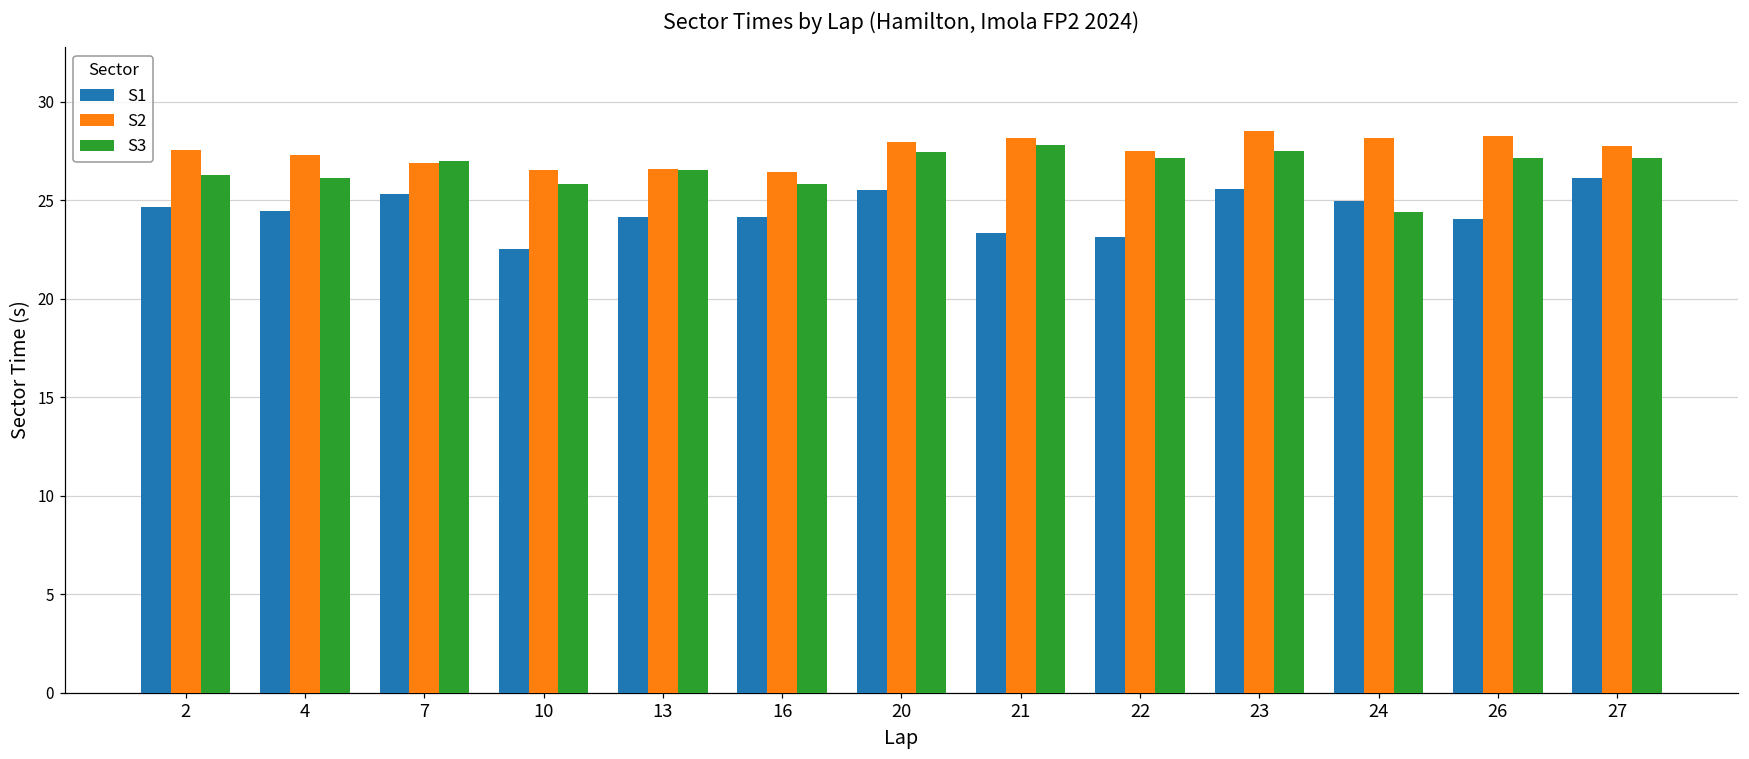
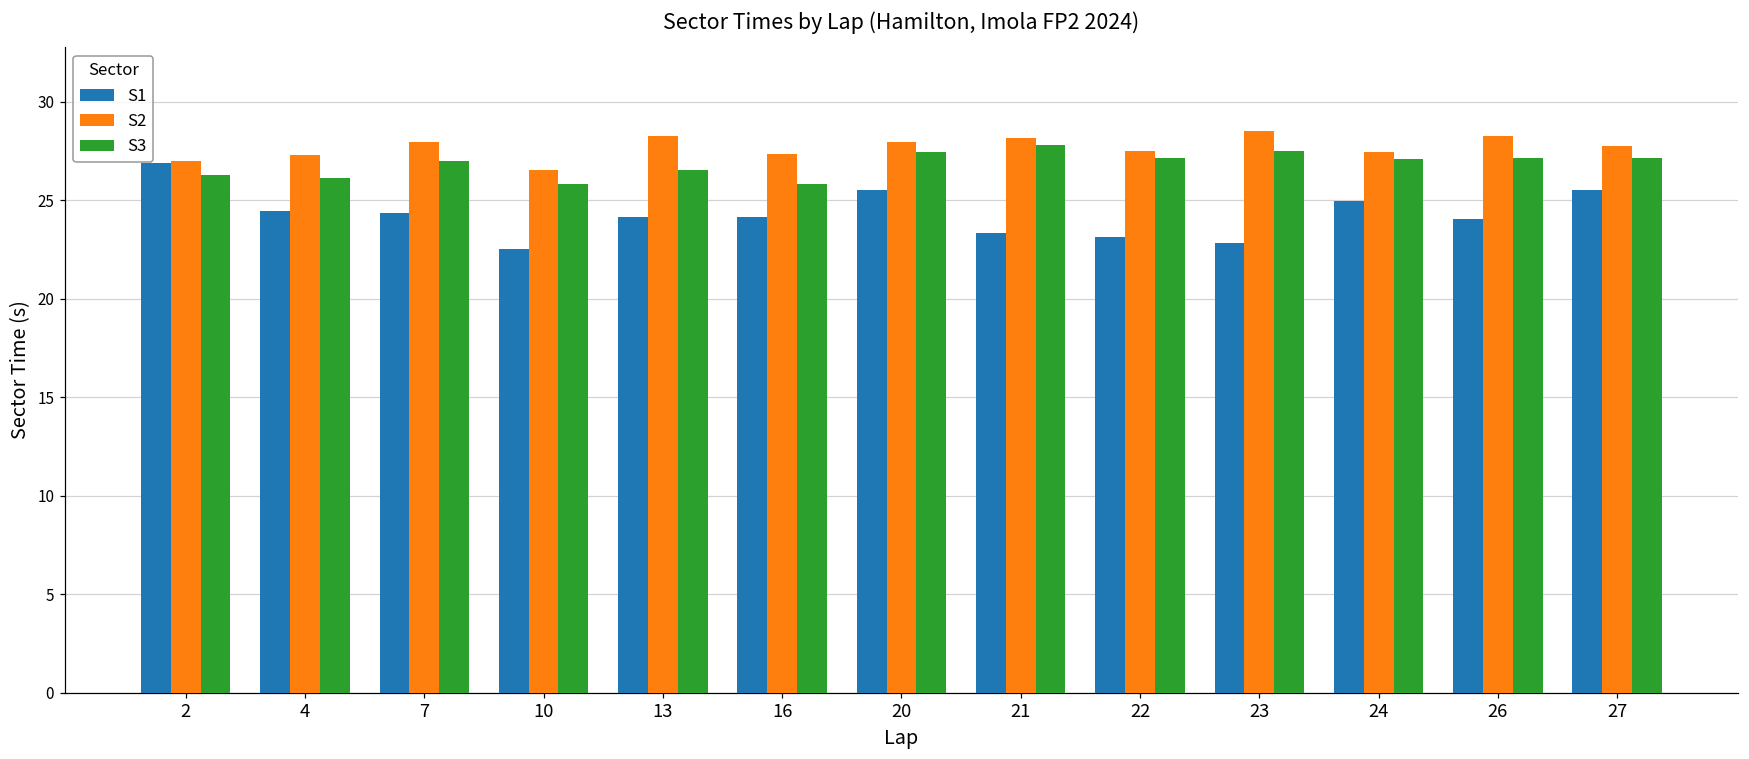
S1, 2: 24.6 -> 26.9
S2, 2: 27.6 -> 27.0
S1, 7: 25.3 -> 24.4
S2, 7: 26.9 -> 27.9
S2, 13: 26.6 -> 28.2
S2, 16: 26.4 -> 27.3
S1, 23: 25.5 -> 22.8
S2, 24: 28.2 -> 27.4
S3, 24: 24.4 -> 27.1
S1, 27: 26.1 -> 25.5
